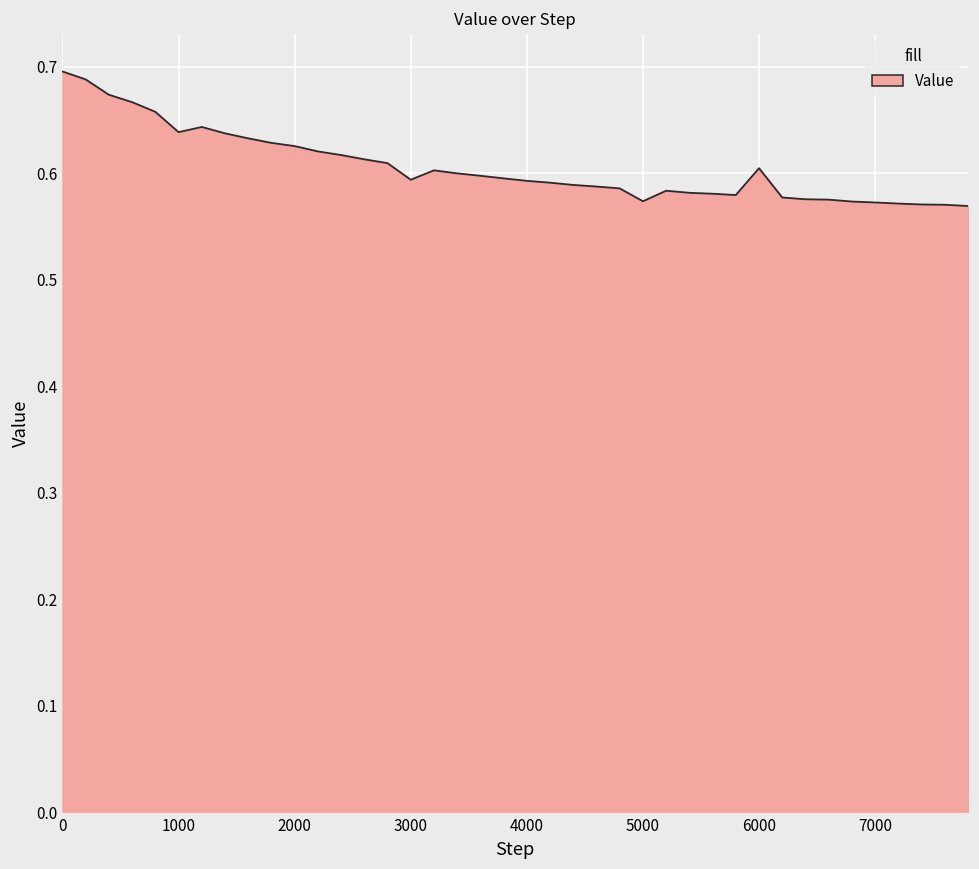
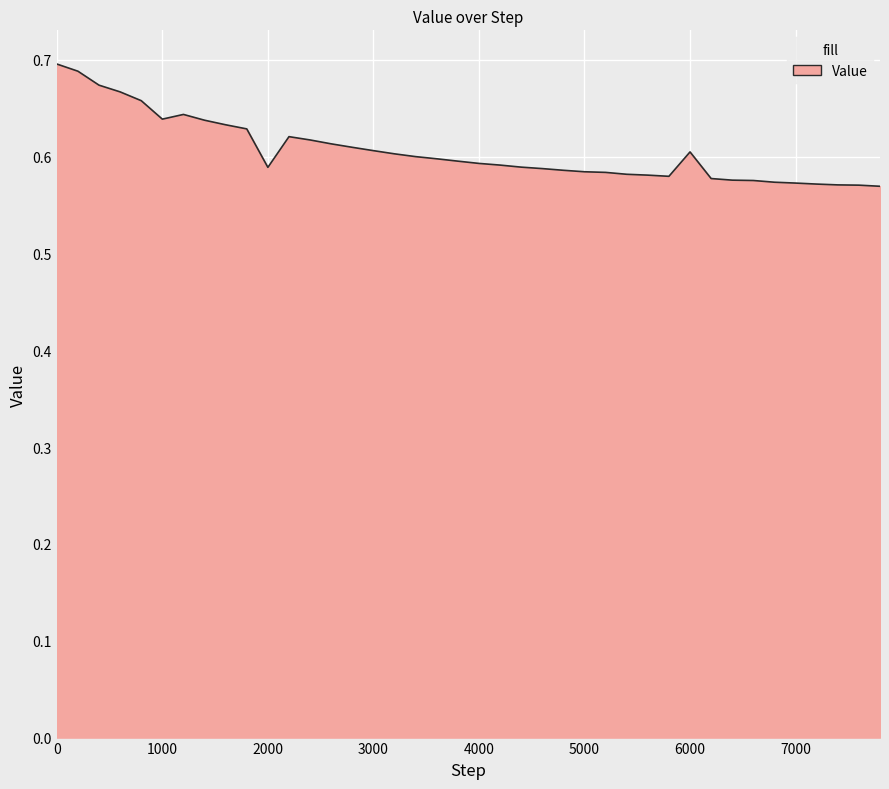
2000: 0.63 -> 0.59
3000: 0.59 -> 0.61
5000: 0.57 -> 0.58
